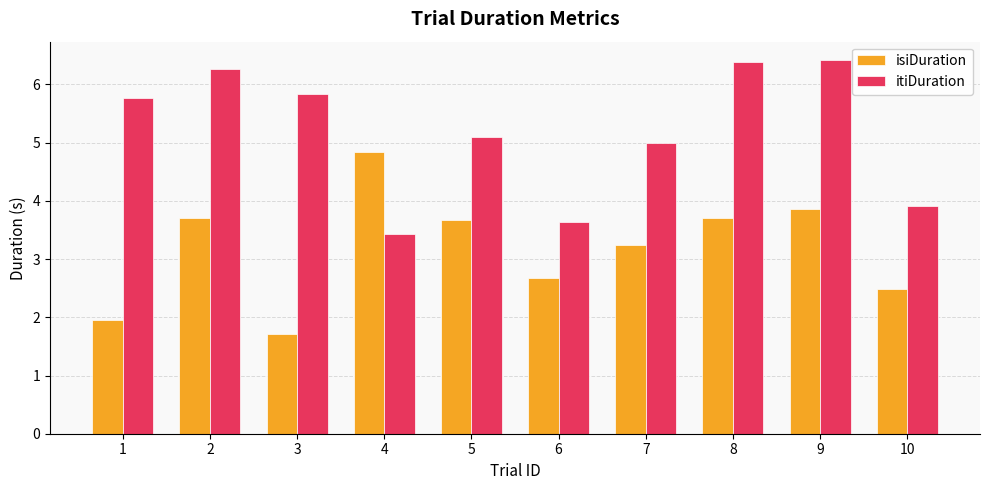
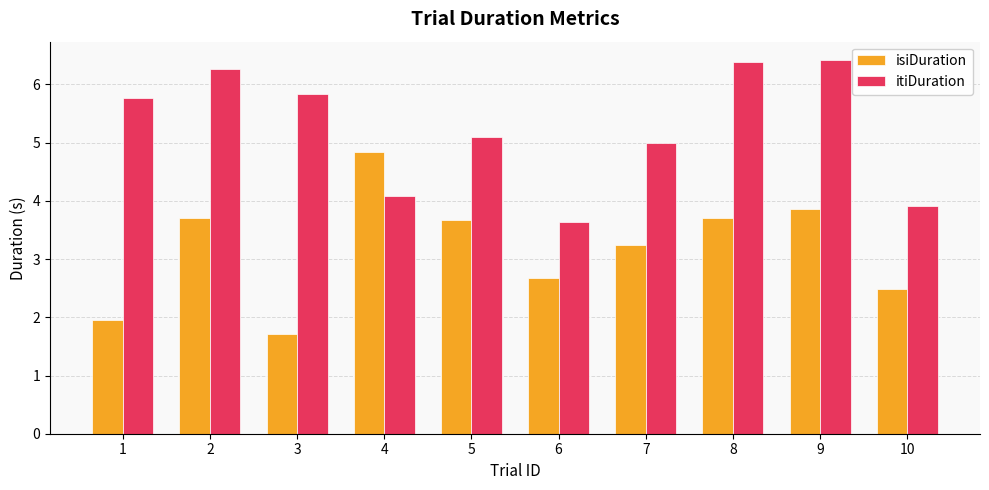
itiDuration, 4: 3.4 -> 4.1
